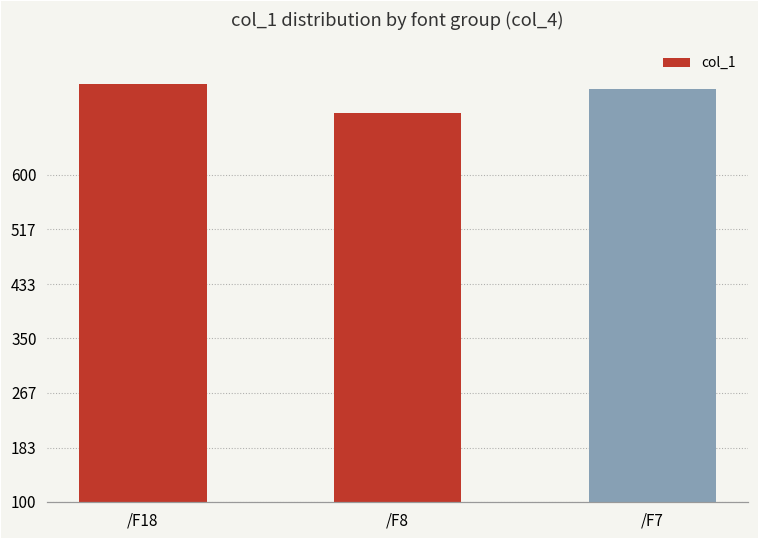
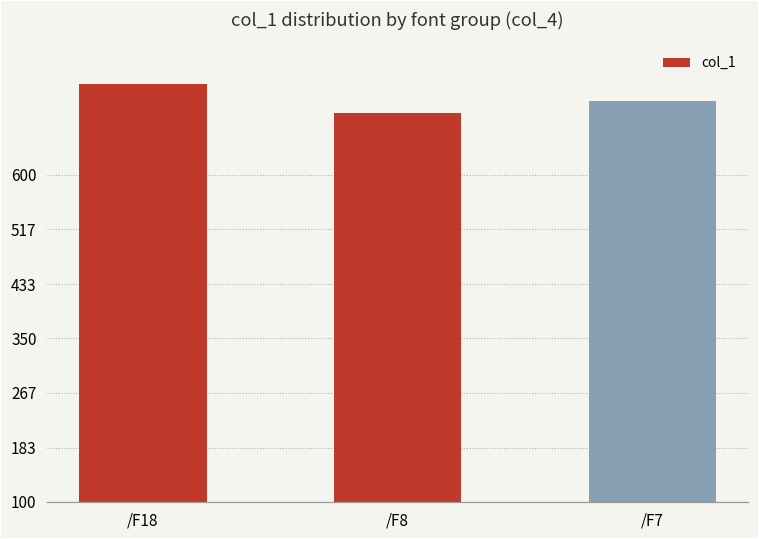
/F7: 730 -> 710
